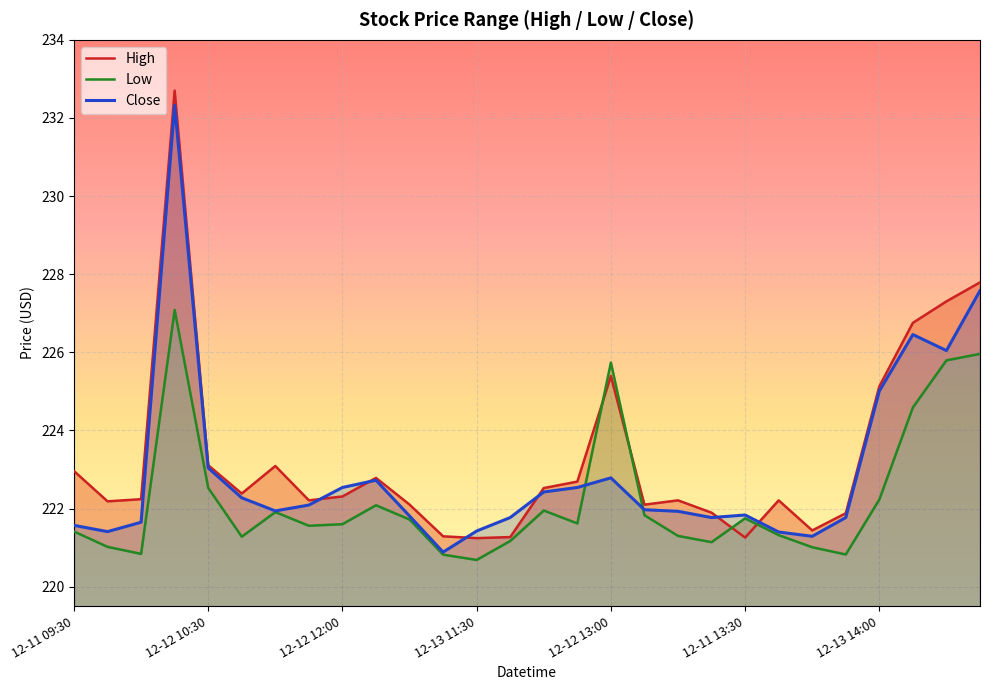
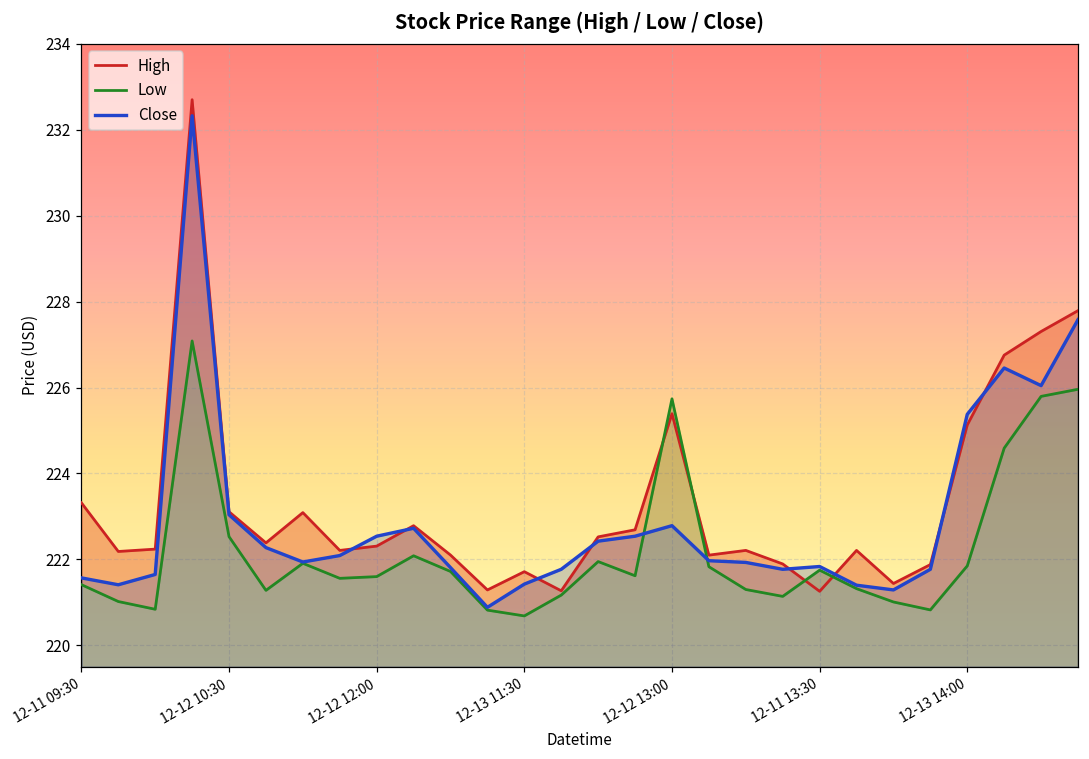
High, 12-11 09:30: 223.0 -> 223.3
High, 12-13 11:30: 221.2 -> 221.7
Low, 12-13 14:00: 222.2 -> 221.9
Close, 12-13 14:00: 225.0 -> 225.4
